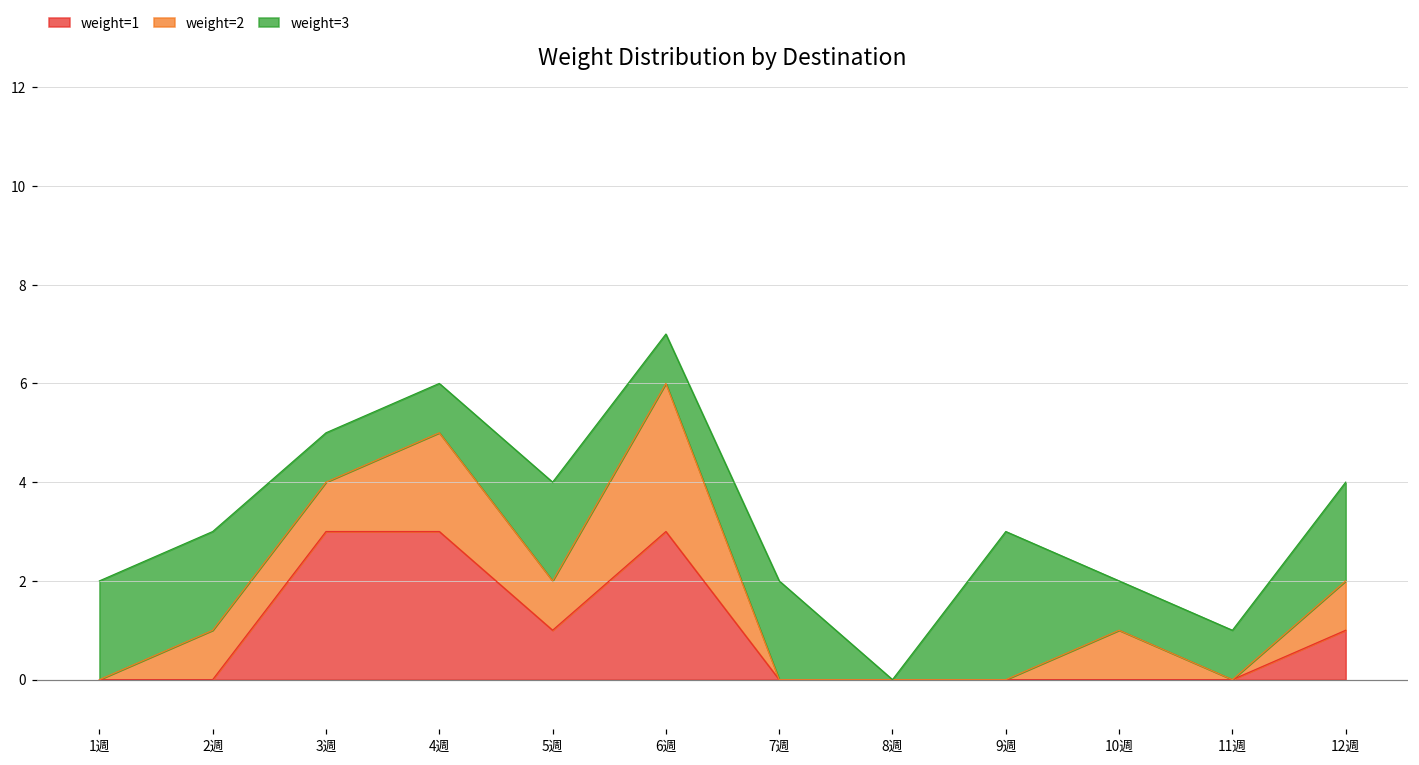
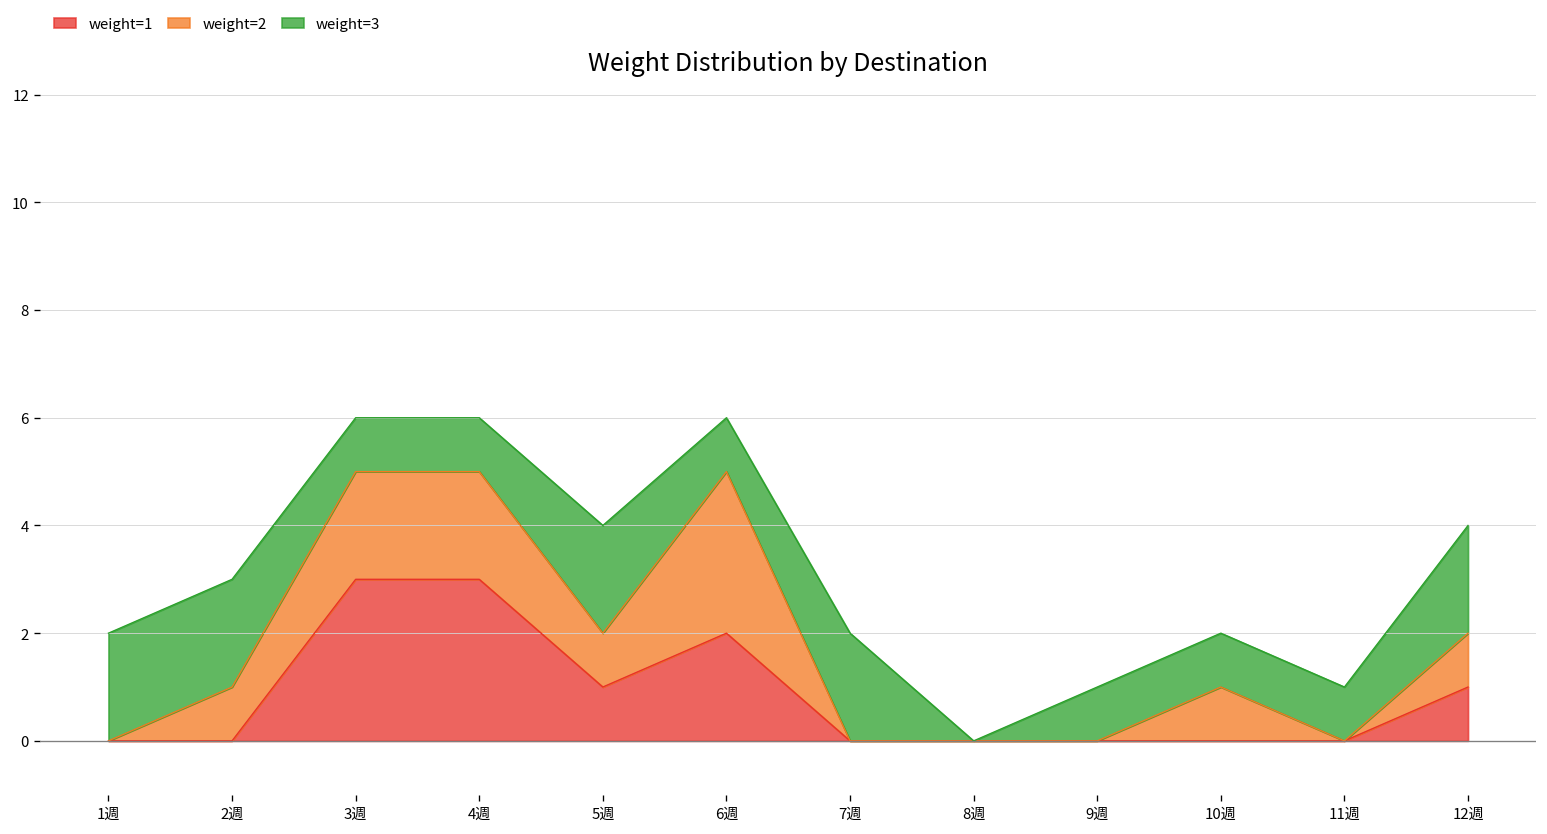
weight=2, 3週: 1 -> 2
weight=1, 6週: 3 -> 2
weight=3, 9週: 3 -> 1
